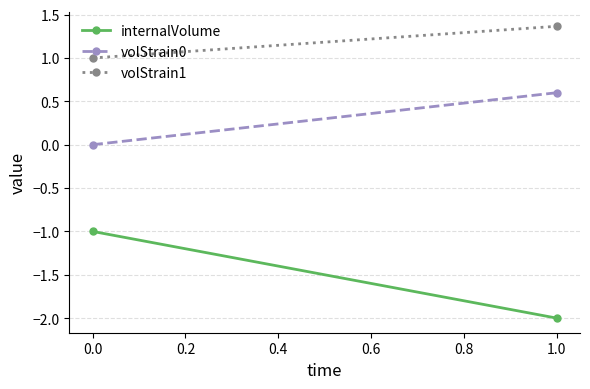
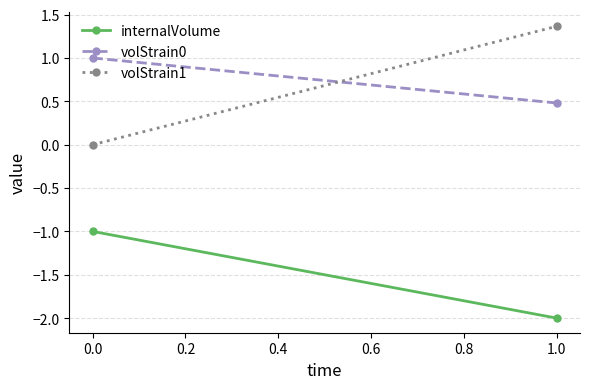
volStrain0, 0.0: 0 -> 1
volStrain1, 0.0: 1 -> 0
volStrain0, 1.0: 0.6 -> 0.5
